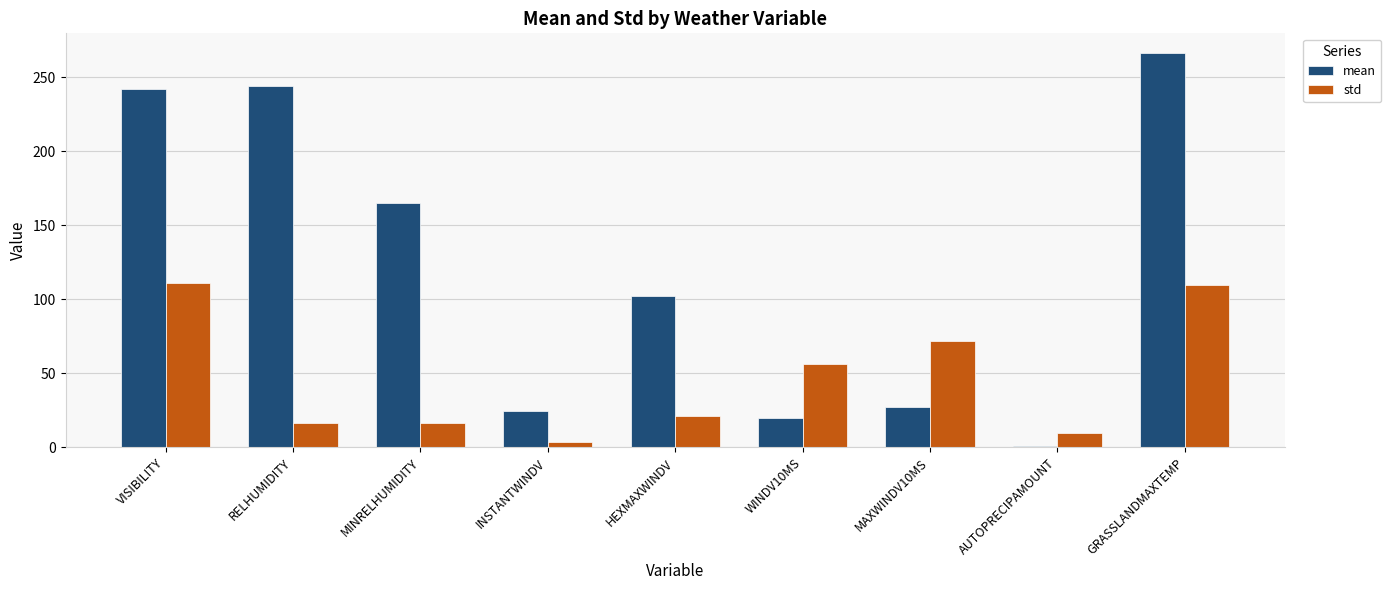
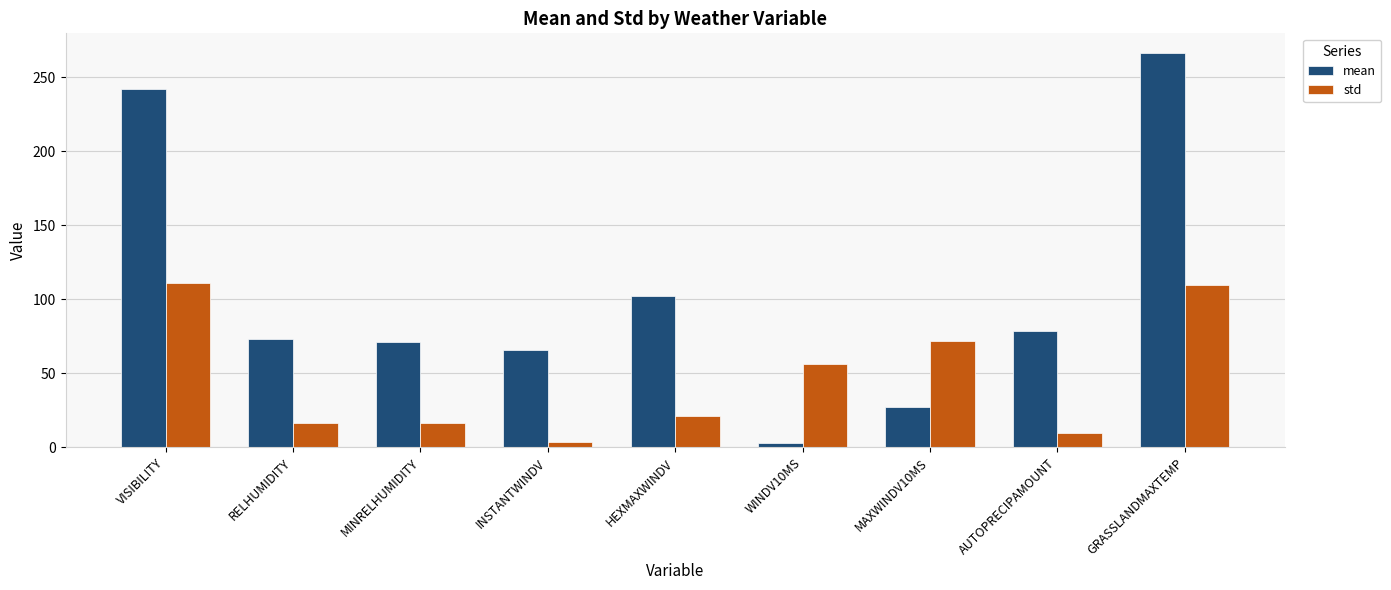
mean, RELHUMIDITY: 244 -> 73
mean, MINRELHUMIDITY: 165 -> 71
mean, INSTANTWINDV: 25 -> 66
mean, WINDV10MS: 20 -> 3
mean, AUTOPRECIPAMOUNT: 1 -> 79
